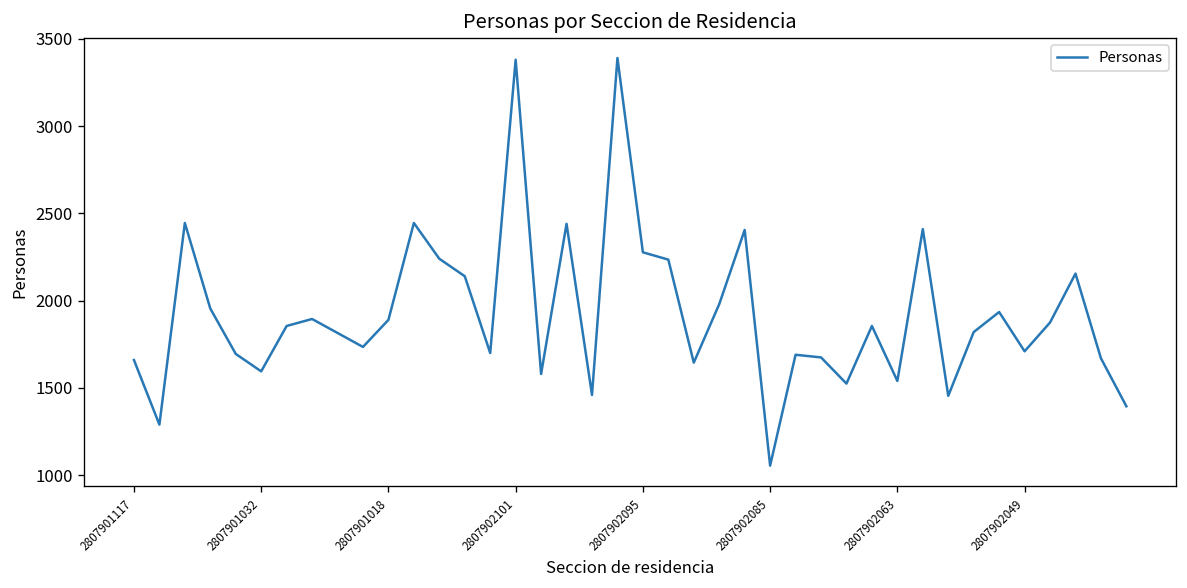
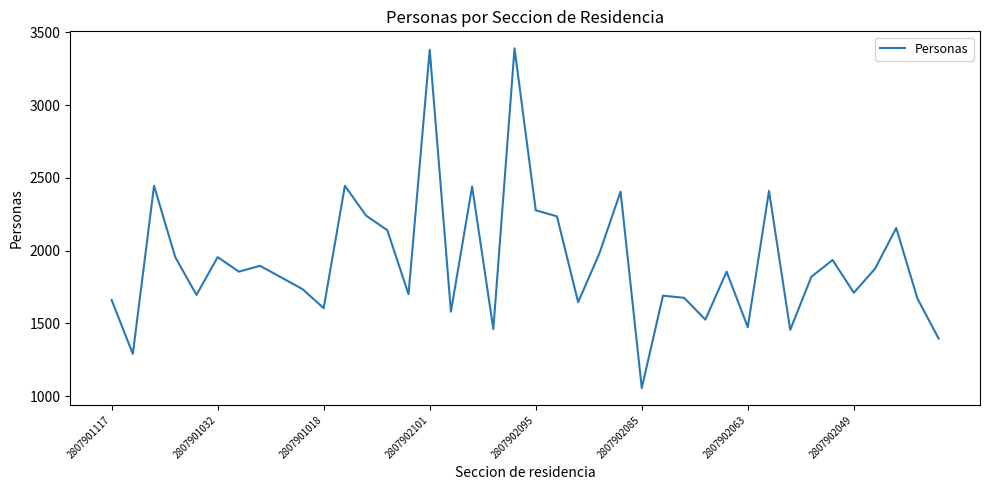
2807901032: 1600 -> 1960
2807901018: 1890 -> 1600
2807902063: 1540 -> 1470
